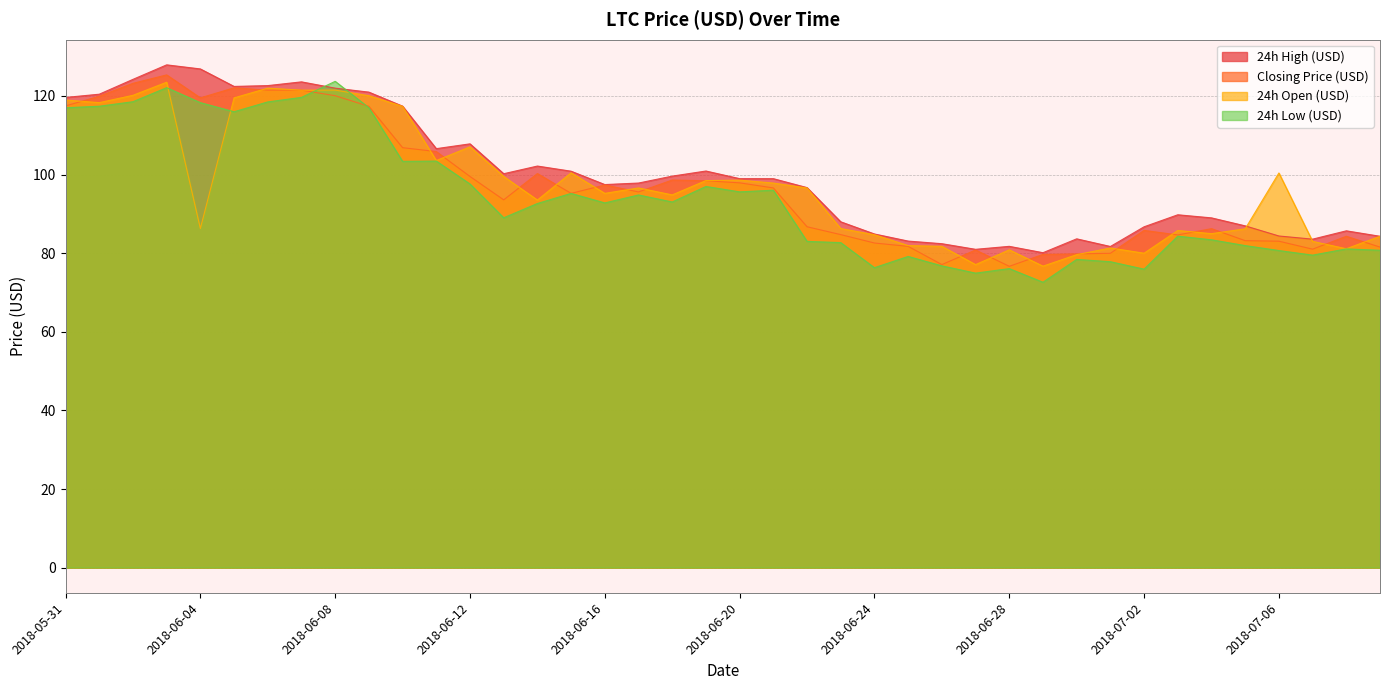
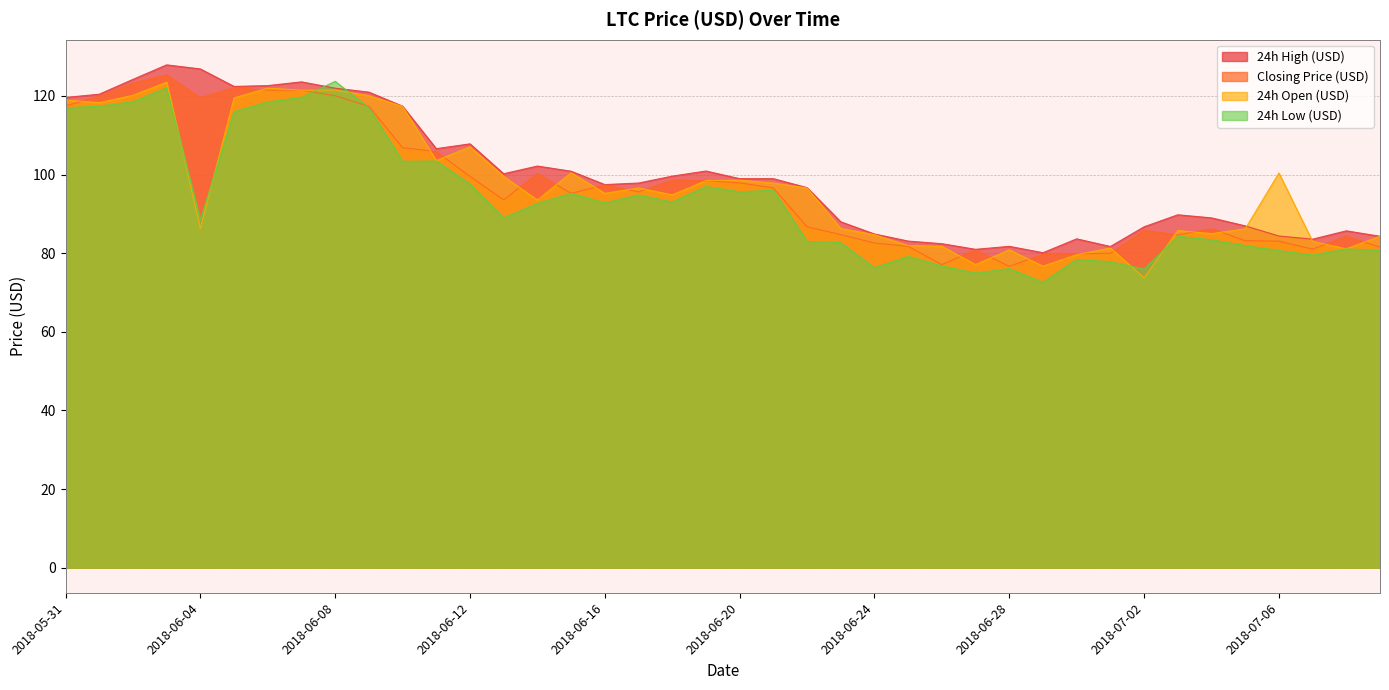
24h Low (USD), 2018-06-04: 118 -> 89
24h Open (USD), 2018-07-02: 80 -> 74
